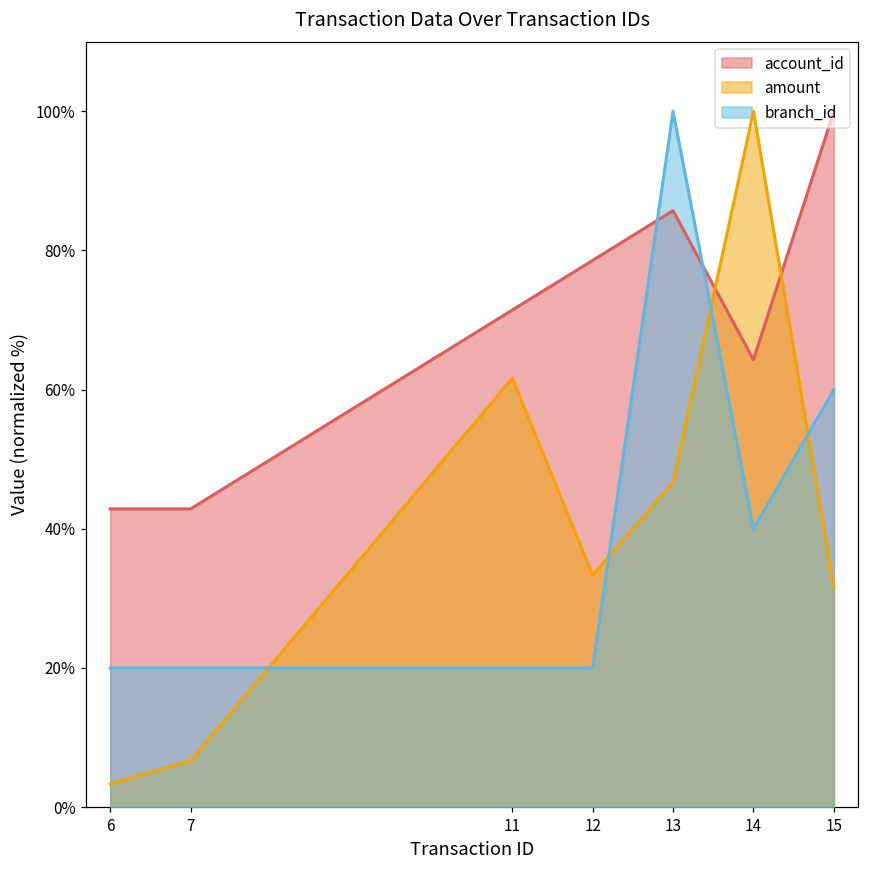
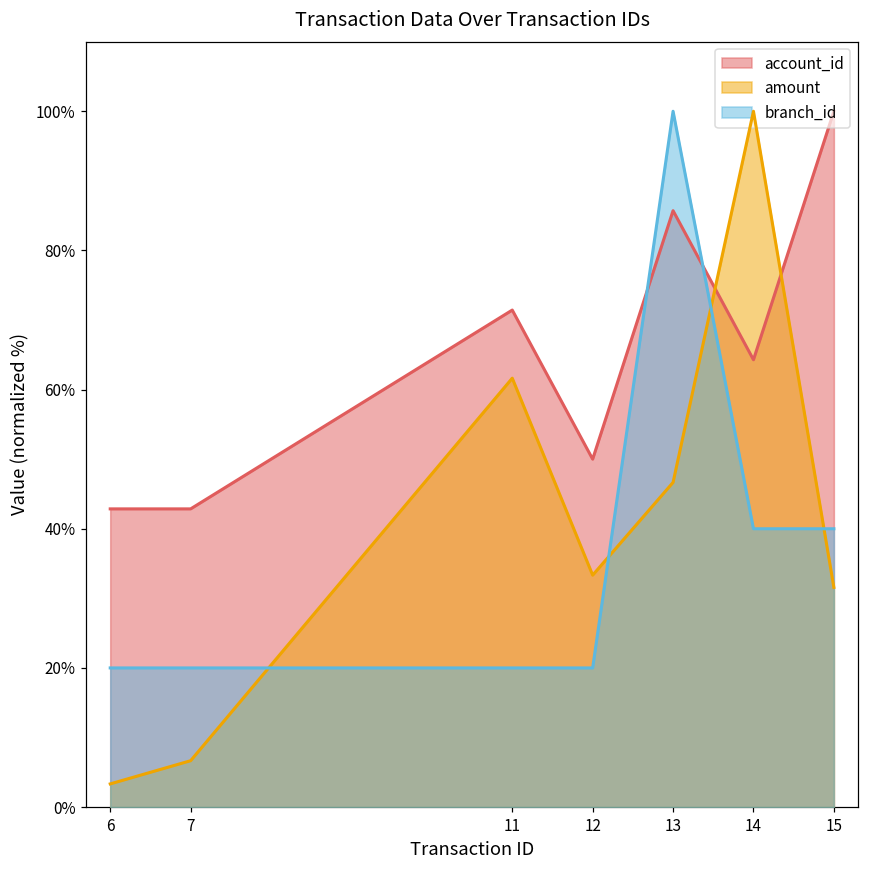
account_id, 12: 79% -> 50%
branch_id, 15: 60% -> 40%
